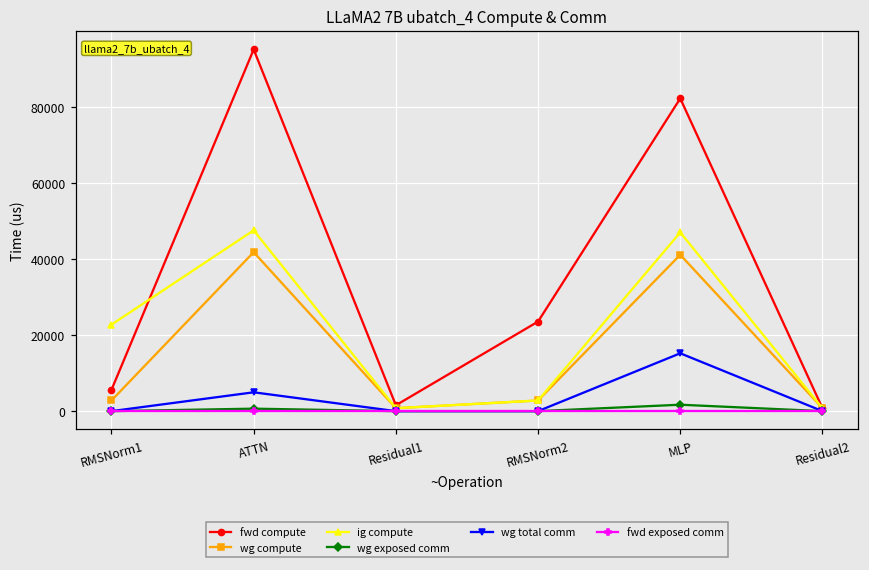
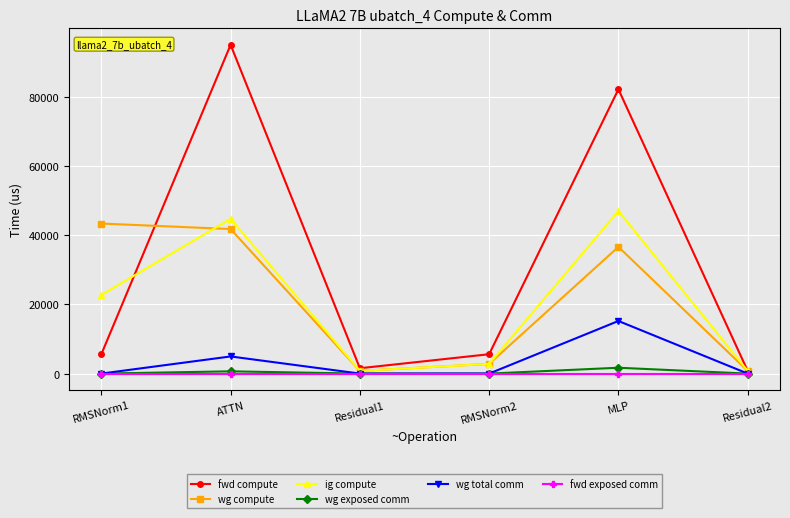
wg compute, RMSNorm1: 3000 -> 43000
ig compute, ATTN: 48000 -> 45000
fwd compute, RMSNorm2: 24000 -> 6000
wg compute, MLP: 41000 -> 37000
